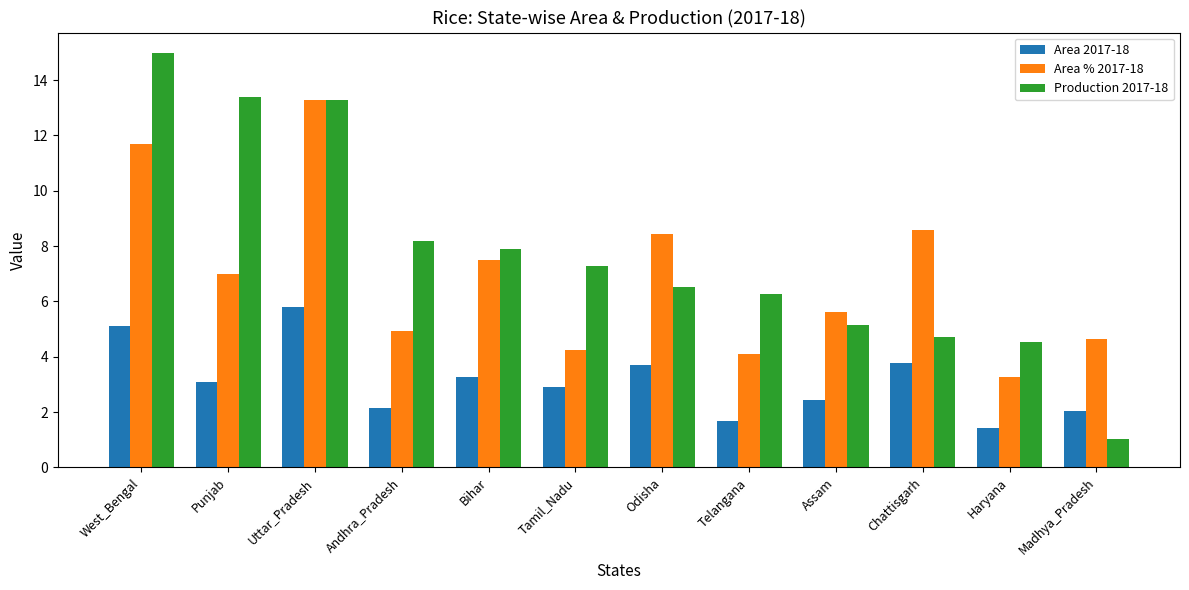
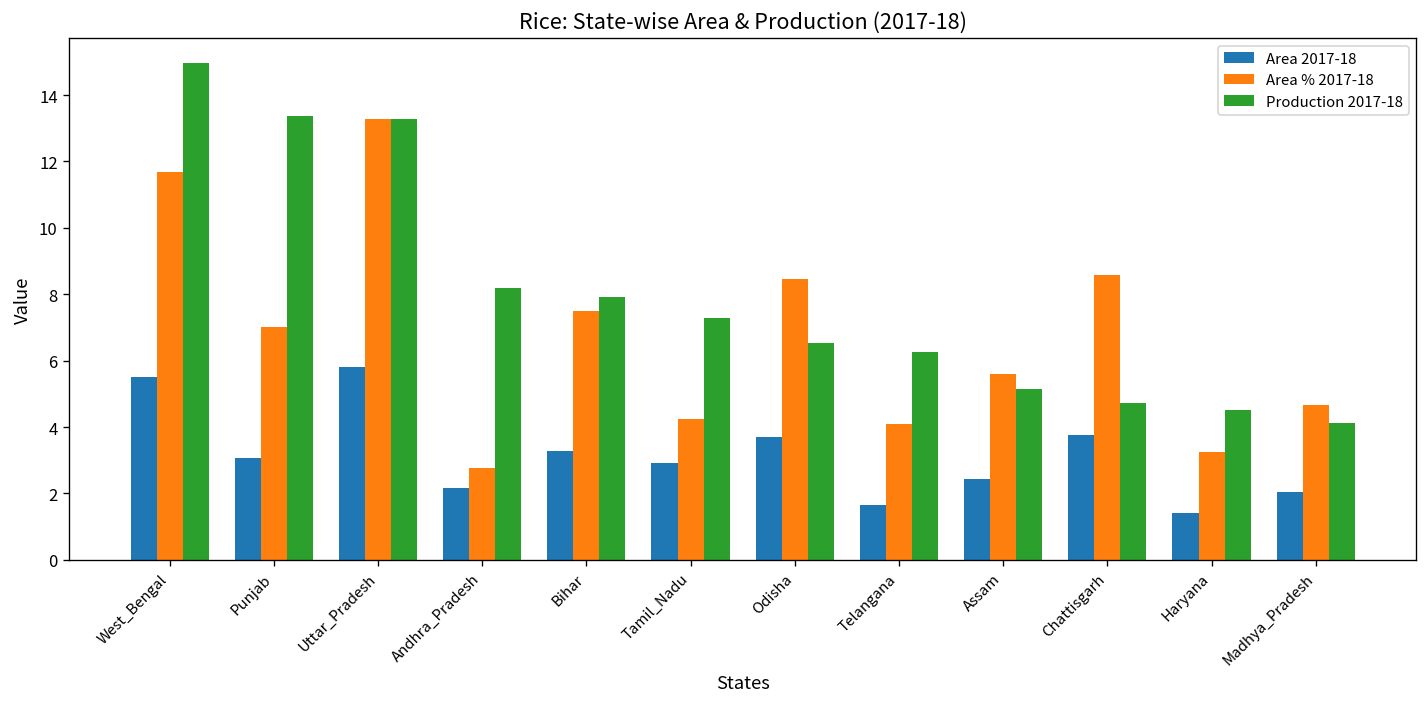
Area 2017-18, West_Bengal: 5.1 -> 5.5
Area % 2017-18, Andhra_Pradesh: 4.9 -> 2.8
Production 2017-18, Madhya_Pradesh: 1.0 -> 4.1
